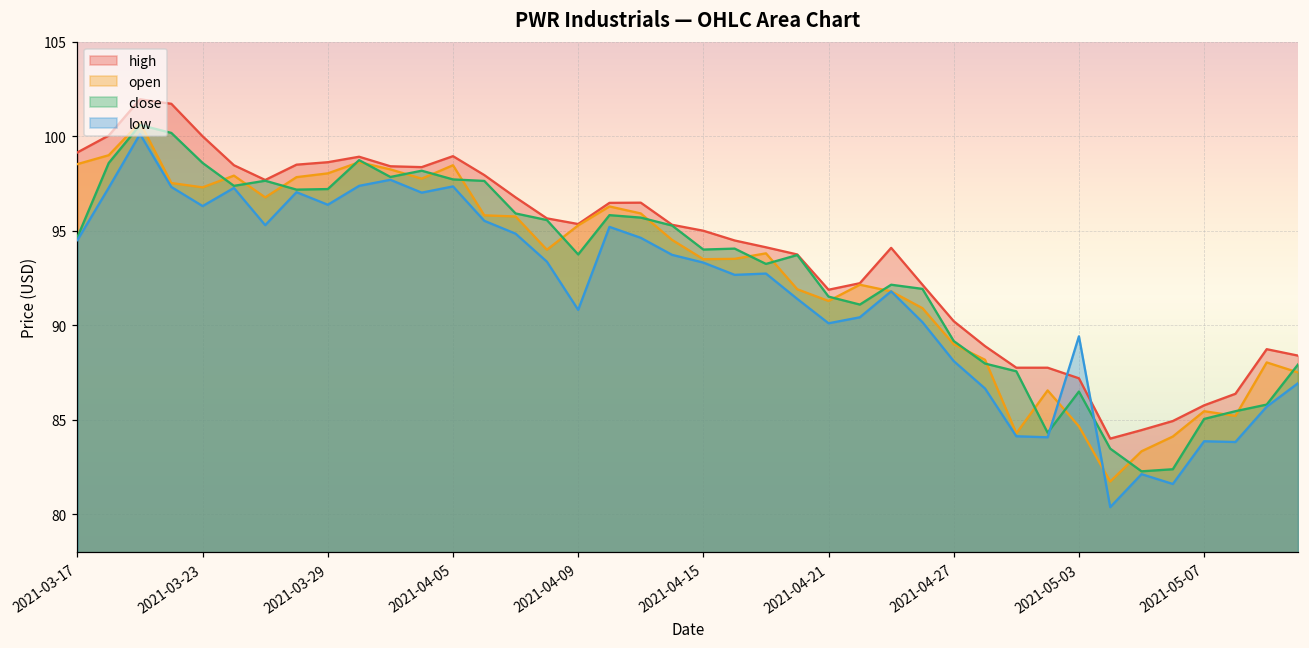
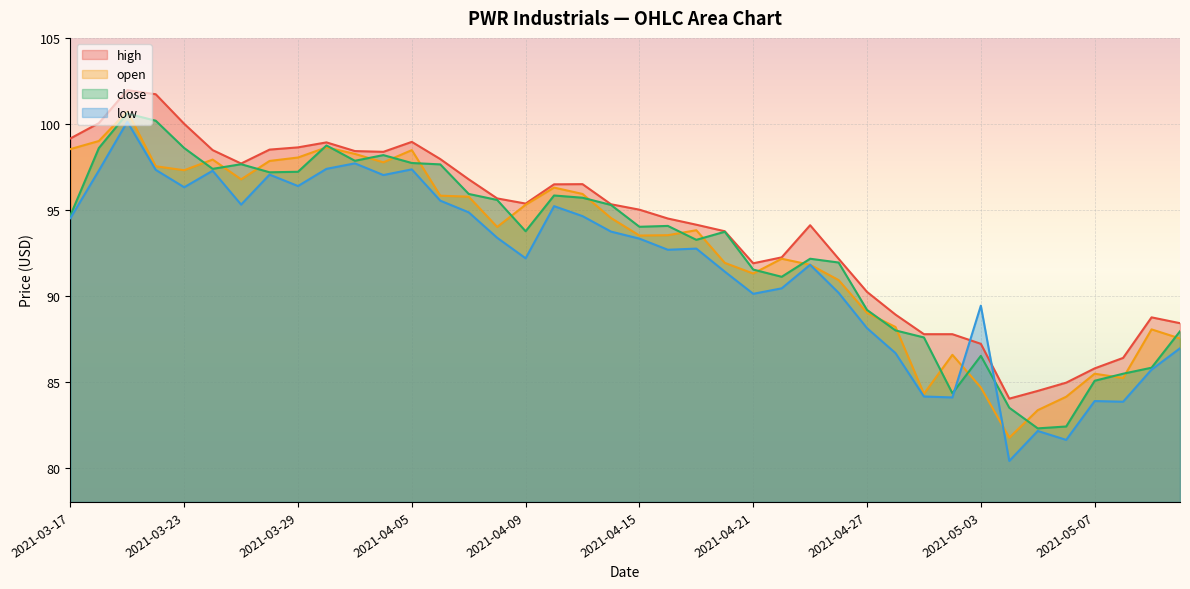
low, 2021-04-09: 90.8 -> 92.2
